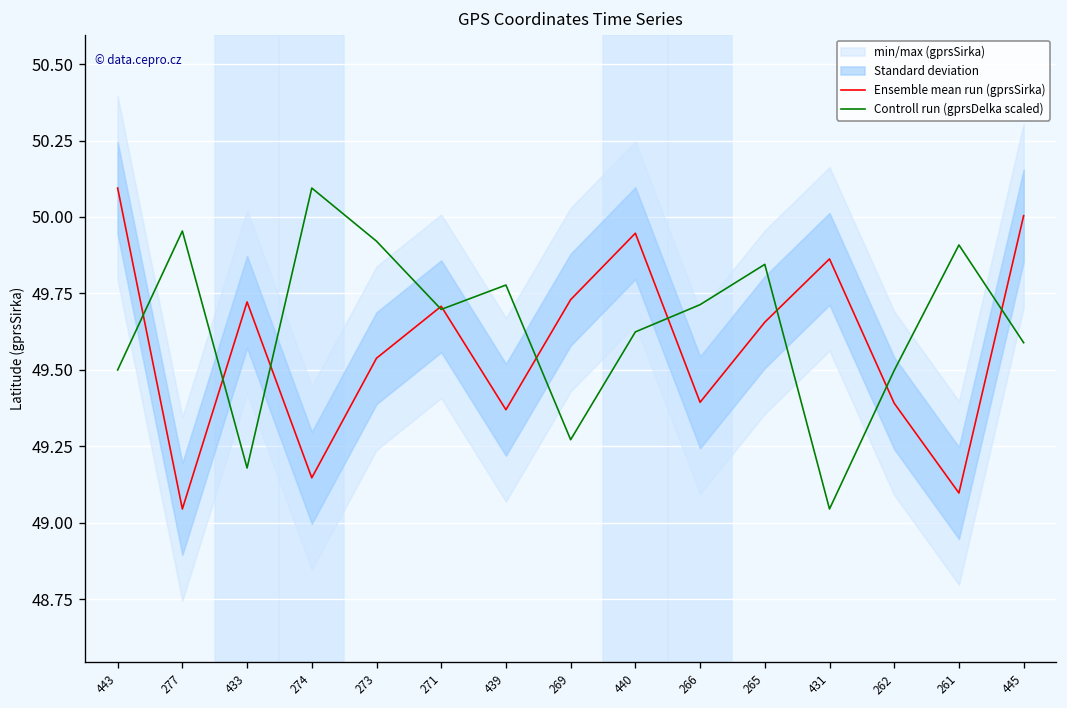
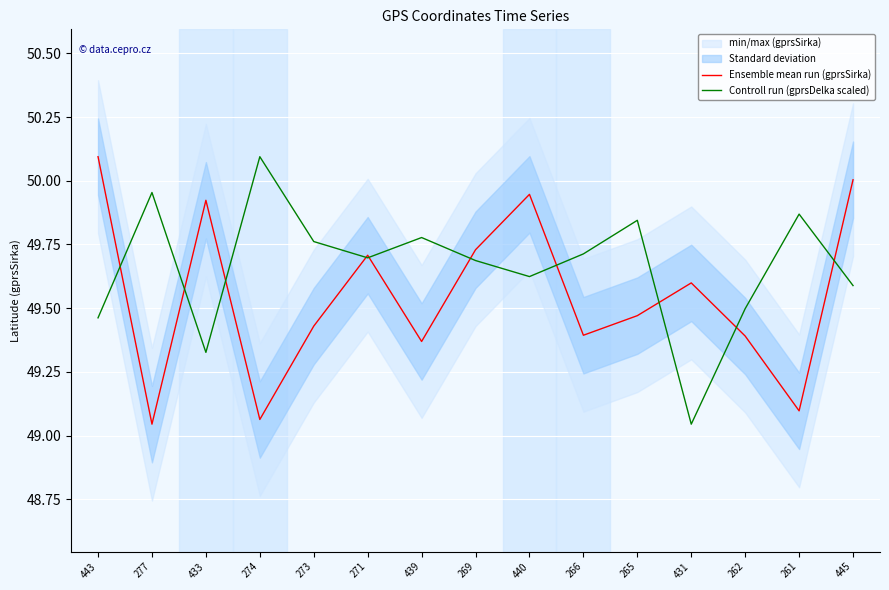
Controll run (gprsDelka scaled), 443: 49.50 -> 49.46
Ensemble mean run (gprsSirka), 433: 49.72 -> 49.92
Controll run (gprsDelka scaled), 433: 49.18 -> 49.33
Ensemble mean run (gprsSirka), 274: 49.15 -> 49.06
Ensemble mean run (gprsSirka), 273: 49.54 -> 49.43
Controll run (gprsDelka scaled), 273: 49.92 -> 49.76
Controll run (gprsDelka scaled), 269: 49.27 -> 49.69
Ensemble mean run (gprsSirka), 265: 49.66 -> 49.47
Ensemble mean run (gprsSirka), 431: 49.86 -> 49.60
Controll run (gprsDelka scaled), 261: 49.91 -> 49.87
